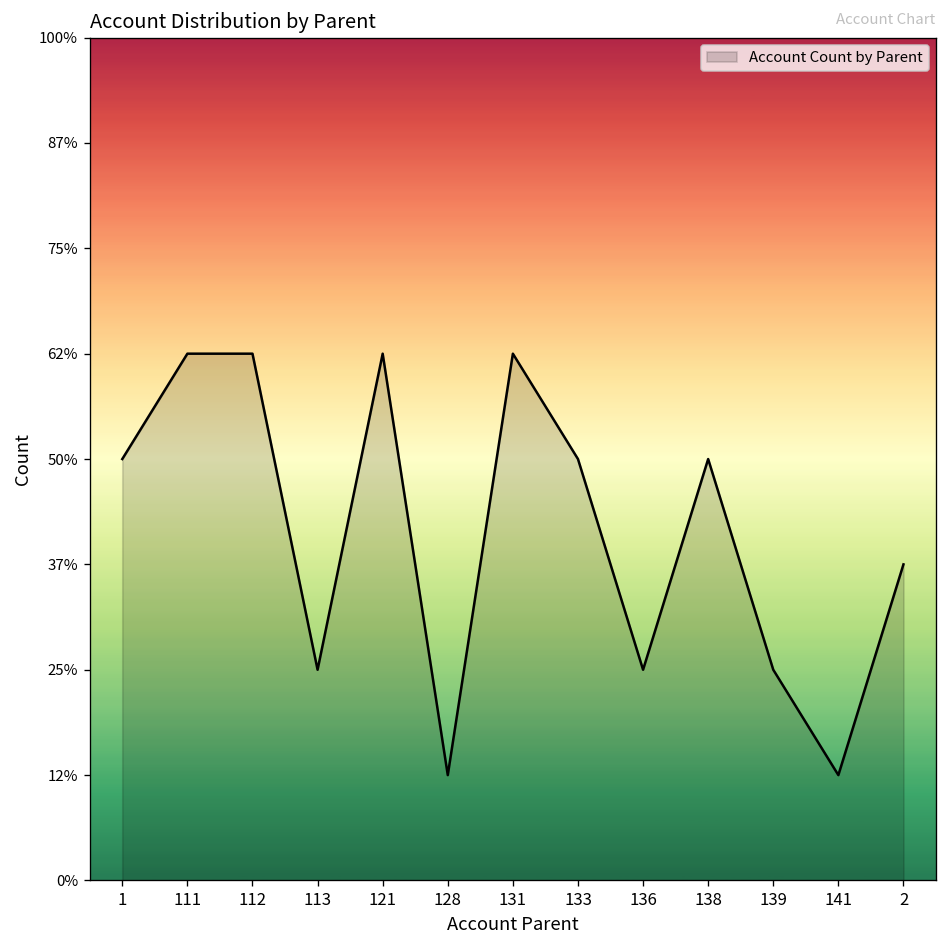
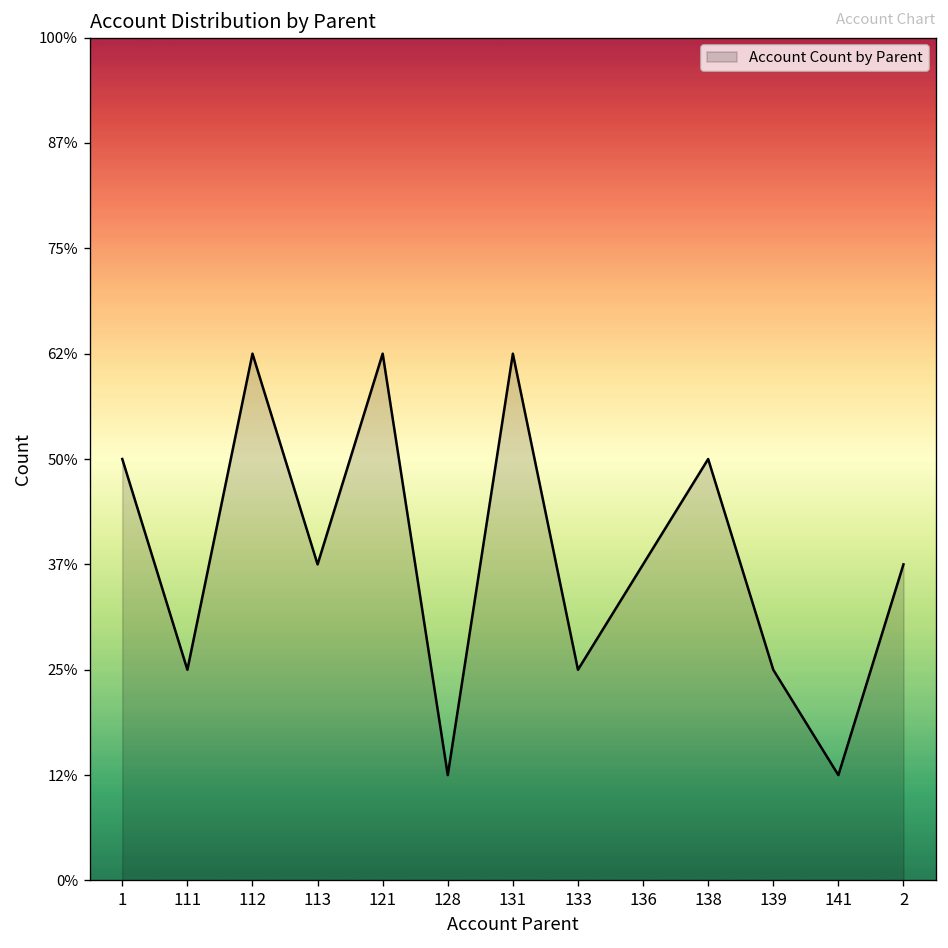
111: 63% -> 25%
113: 25% -> 38%
133: 50% -> 25%
136: 25% -> 38%
